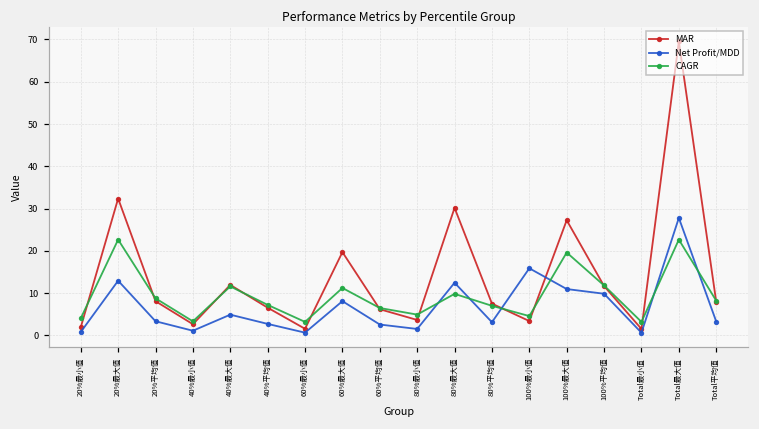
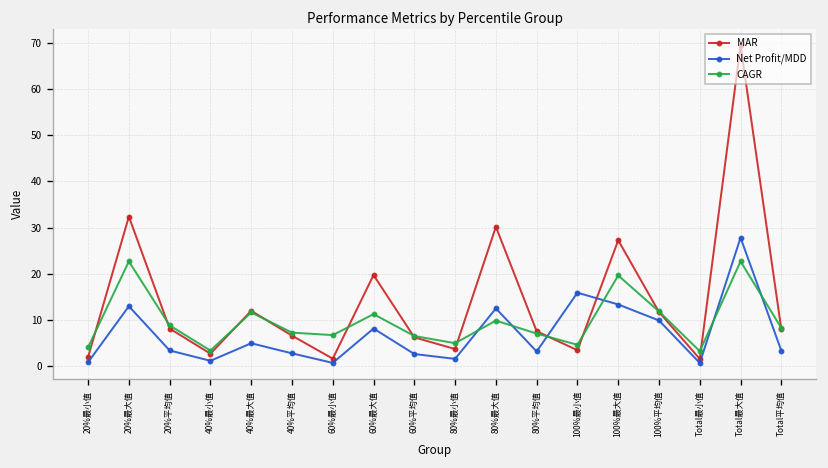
CAGR, 60%最小值: 3 -> 7
Net Profit/MDD, 100%最大值: 11 -> 13
